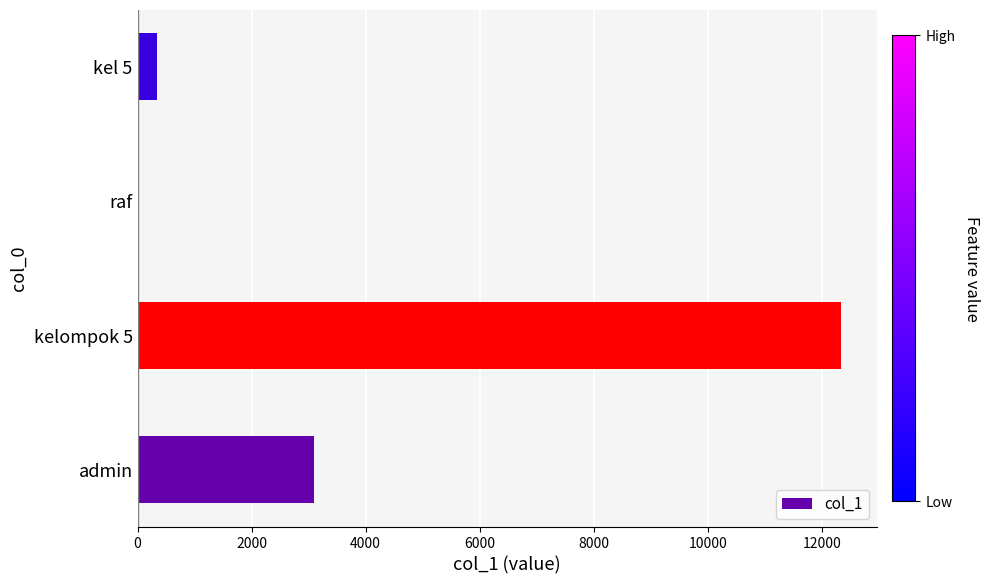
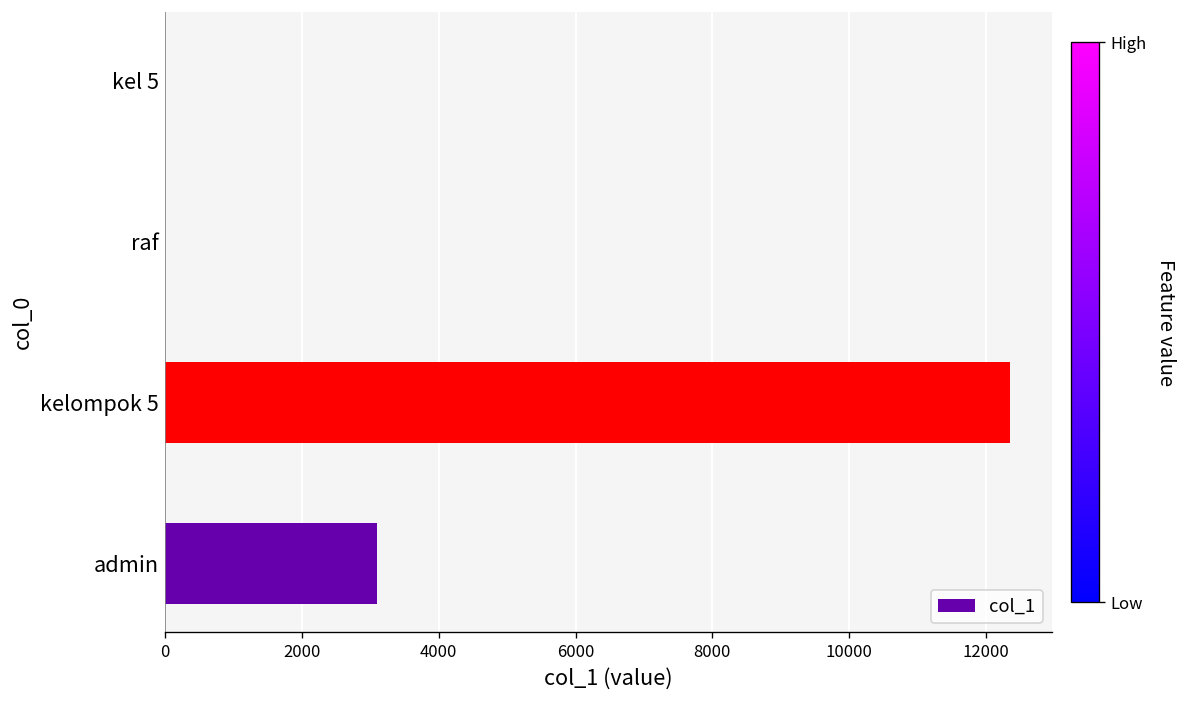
kel 5: 300 -> 0
